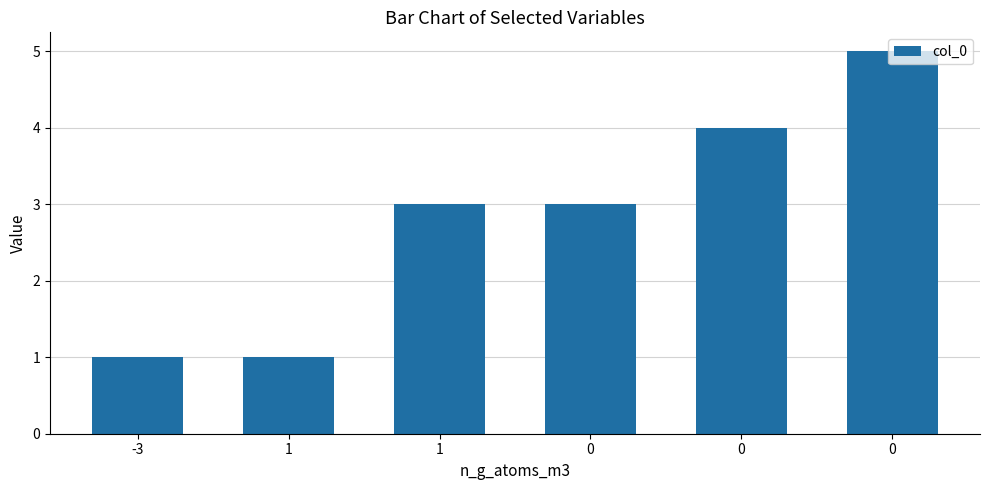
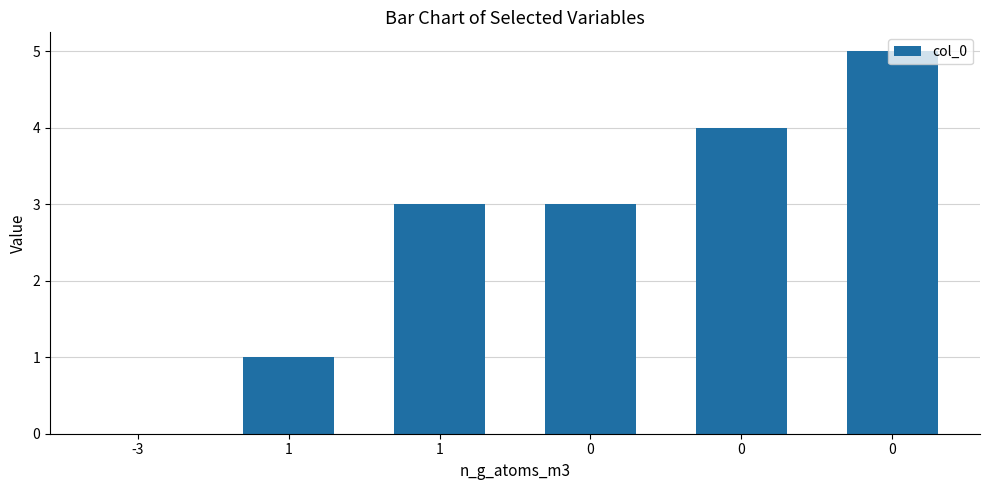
-3: 1 -> 0
